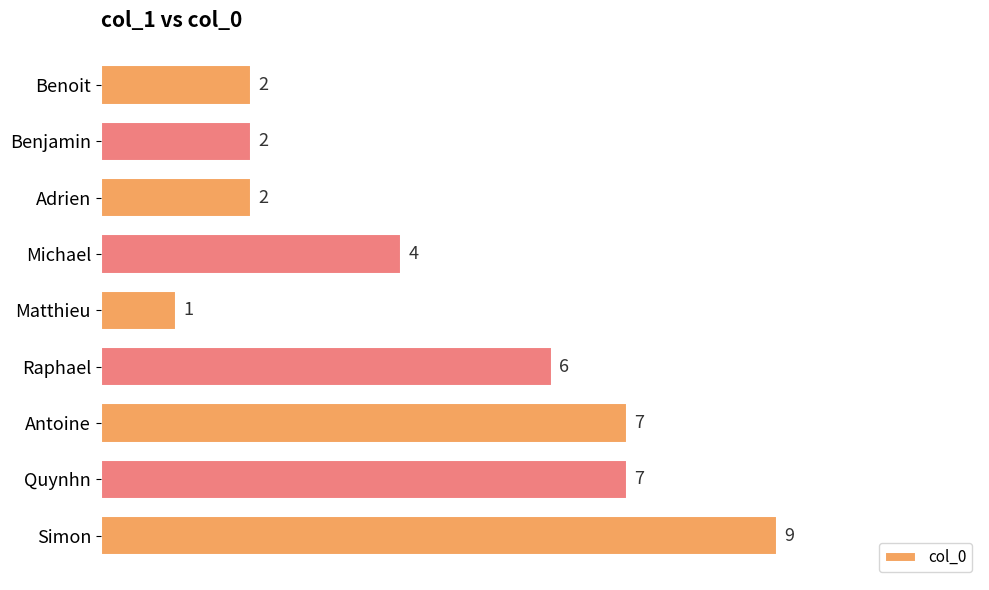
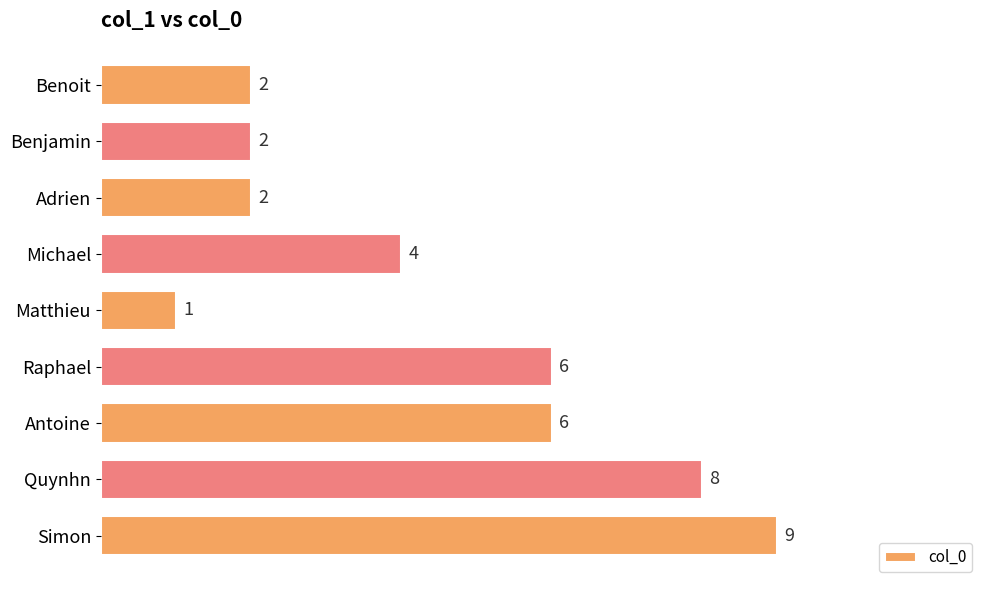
Antoine: 7 -> 6
Quynhn: 7 -> 8
